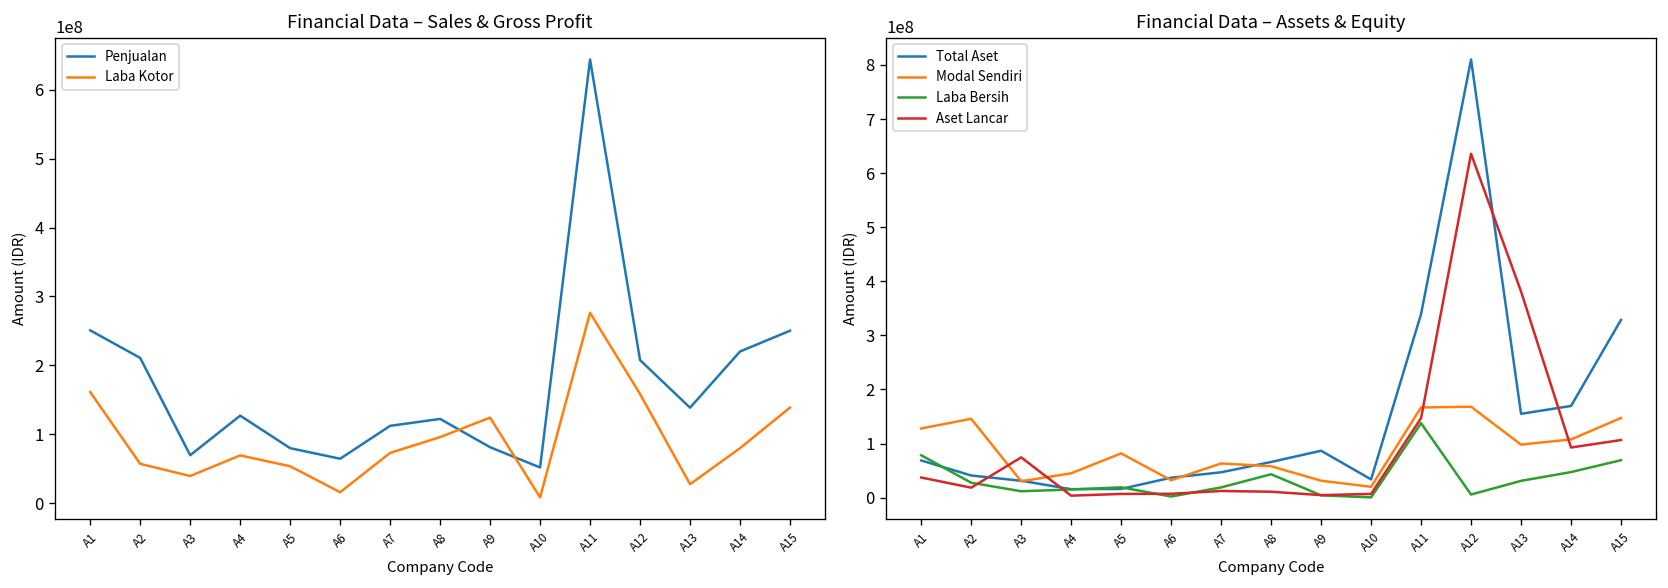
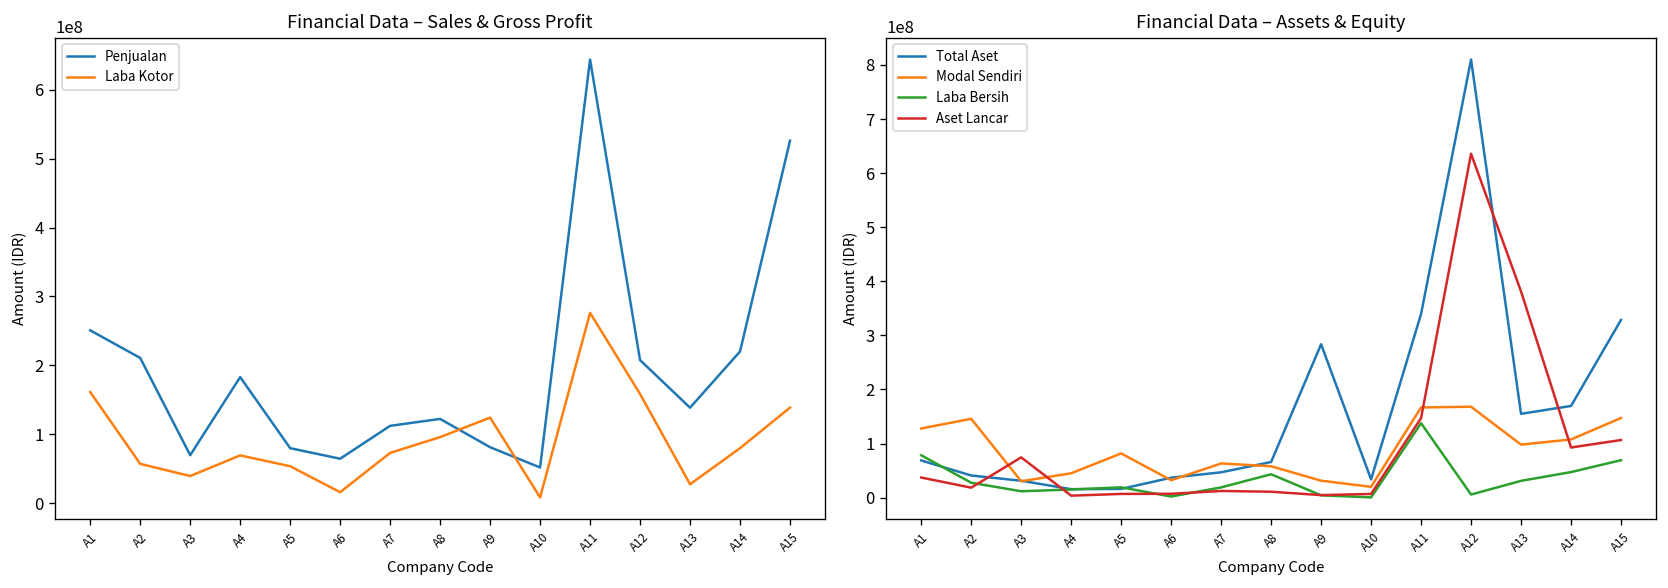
Financial Data – Sales & Gross Profit, Penjualan, A4: 130000000 -> 180000000
Financial Data – Sales & Gross Profit, Penjualan, A15: 250000000 -> 530000000
Financial Data – Assets & Equity, Total Aset, A9: 90000000 -> 280000000
